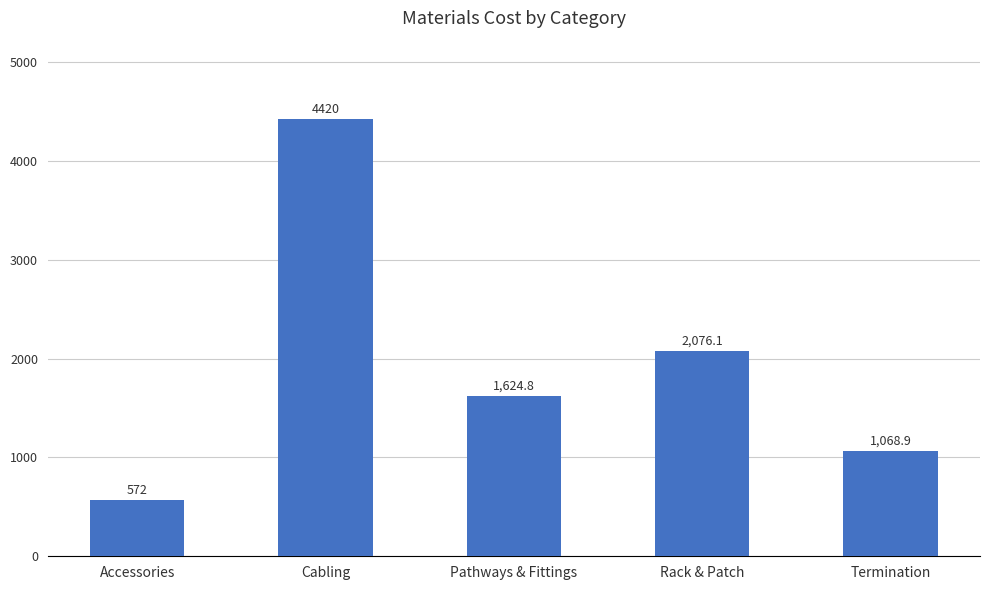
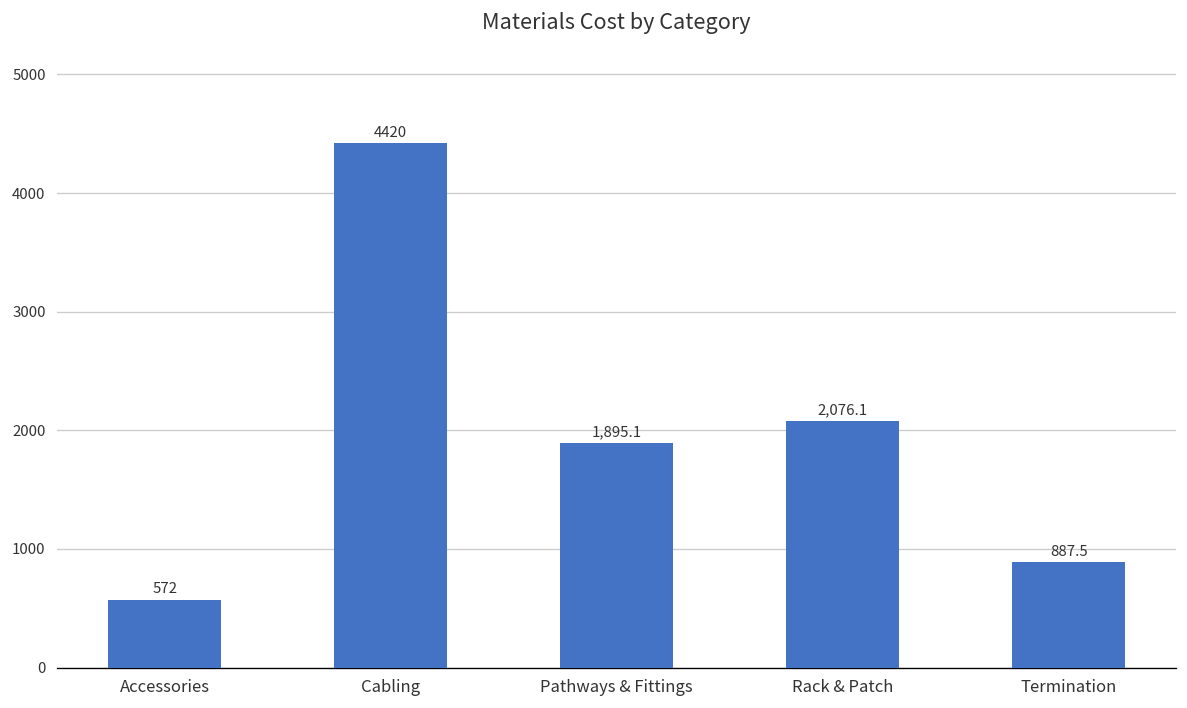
Pathways & Fittings: 1,624.8 -> 1,895.1
Termination: 1,068.9 -> 887.5
